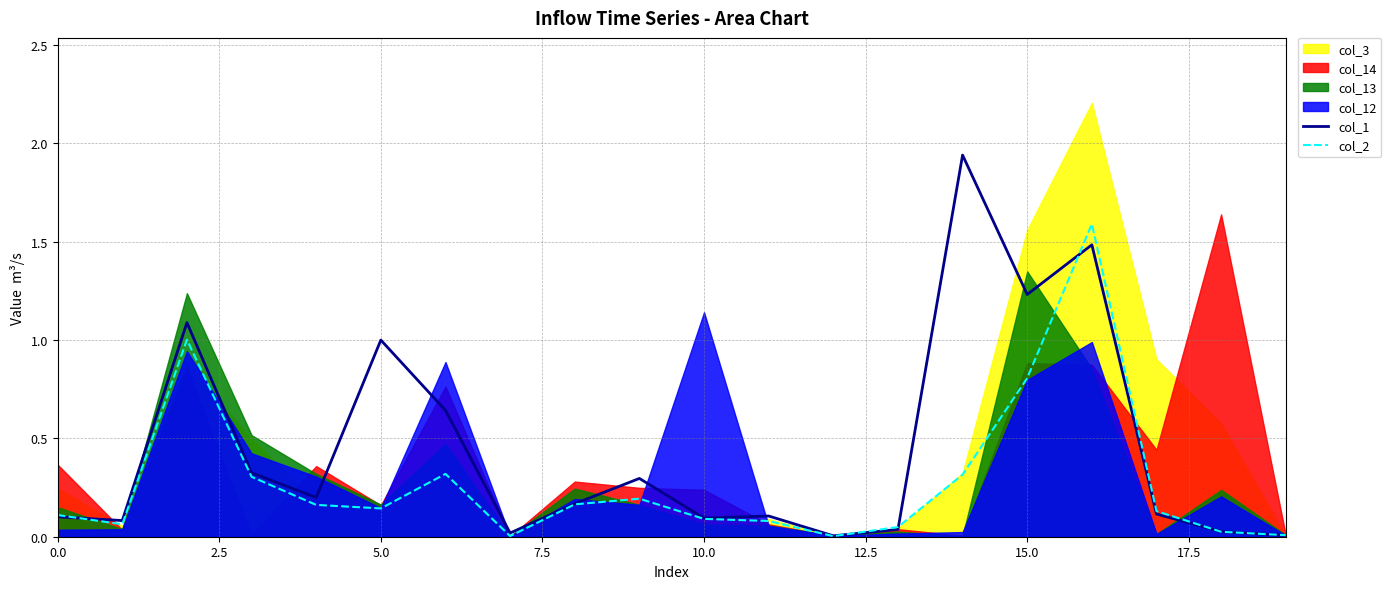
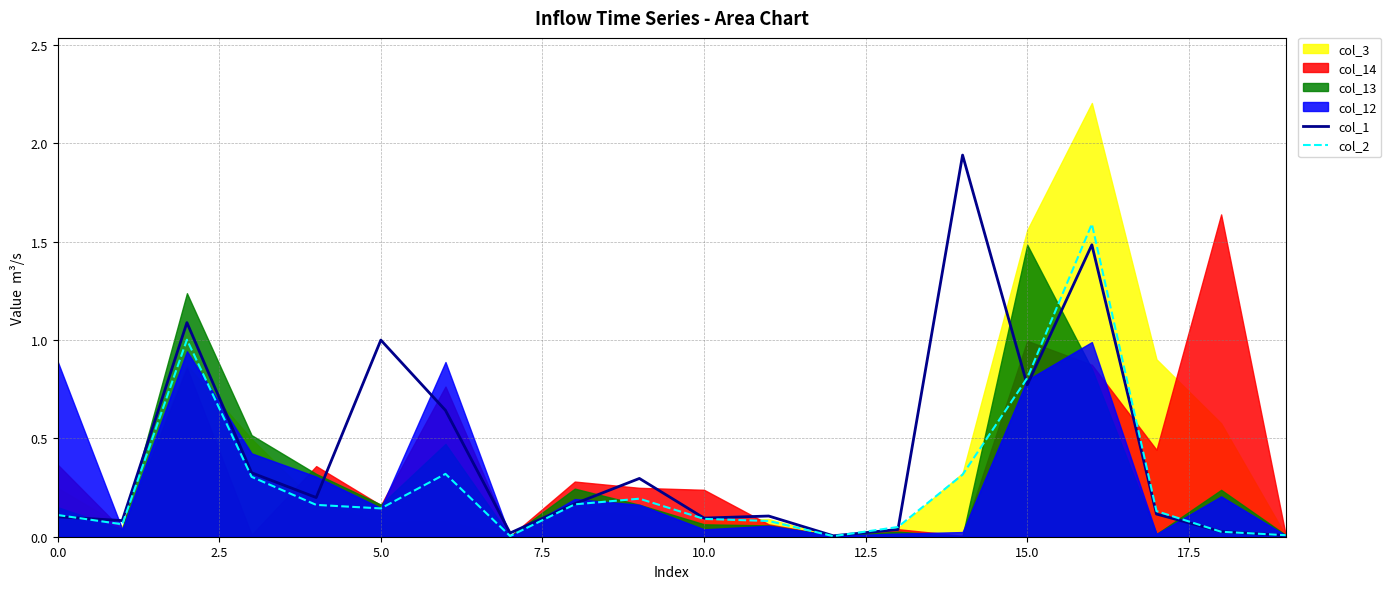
col_12, 0.0: 0.04 -> 0.89
col_12, 10.0: 1.14 -> 0.04
col_1, 15.0: 1.23 -> 0.77
col_14, 15.0: 0.88 -> 1.00
col_13, 15.0: 1.35 -> 1.48
